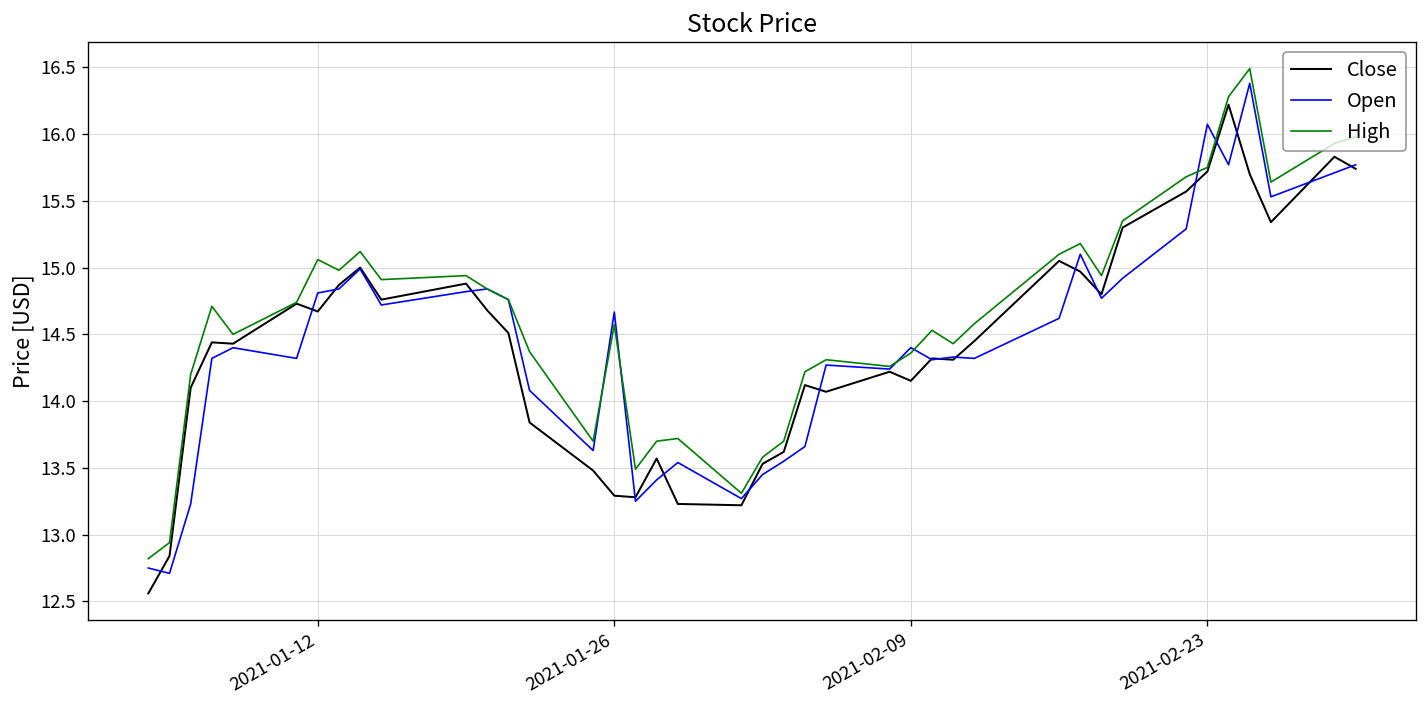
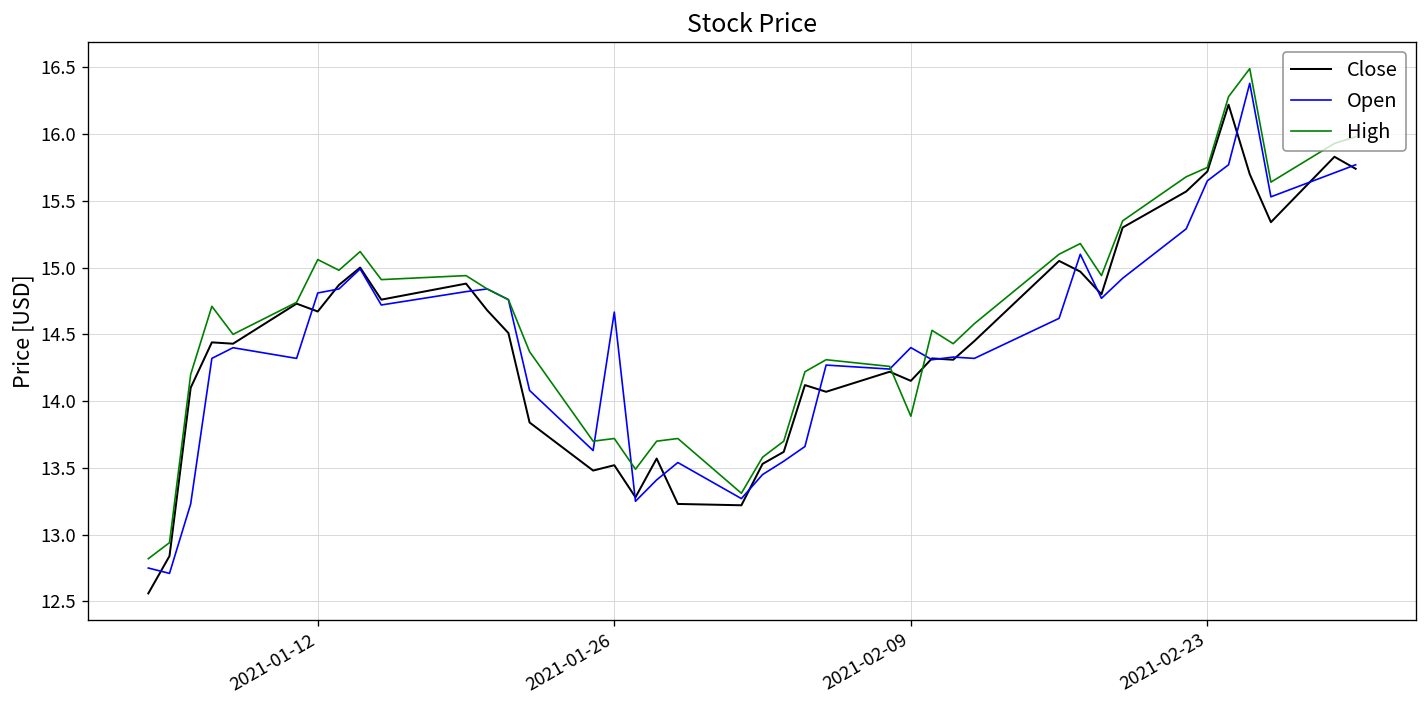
Close, 2021-01-26: 13.29 -> 13.52
High, 2021-01-26: 14.57 -> 13.72
High, 2021-02-09: 14.36 -> 13.89
Open, 2021-02-23: 16.07 -> 15.65
